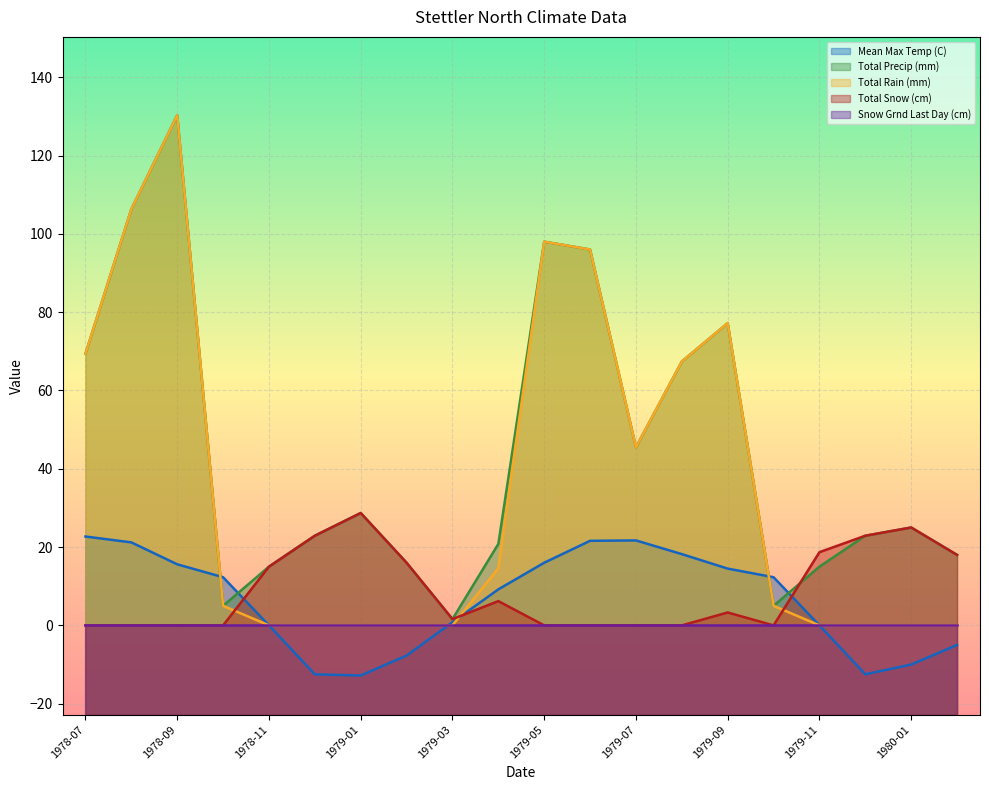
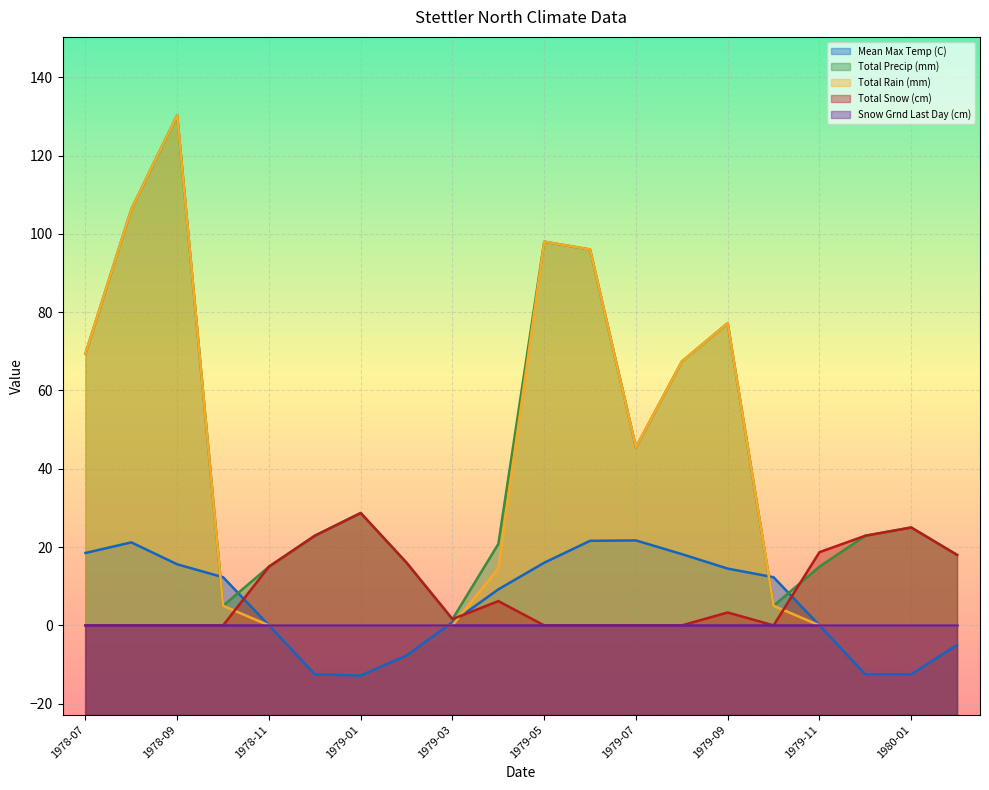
Mean Max Temp (C), 1978-07: 23 -> 19
Mean Max Temp (C), 1980-01: -10 -> -13
